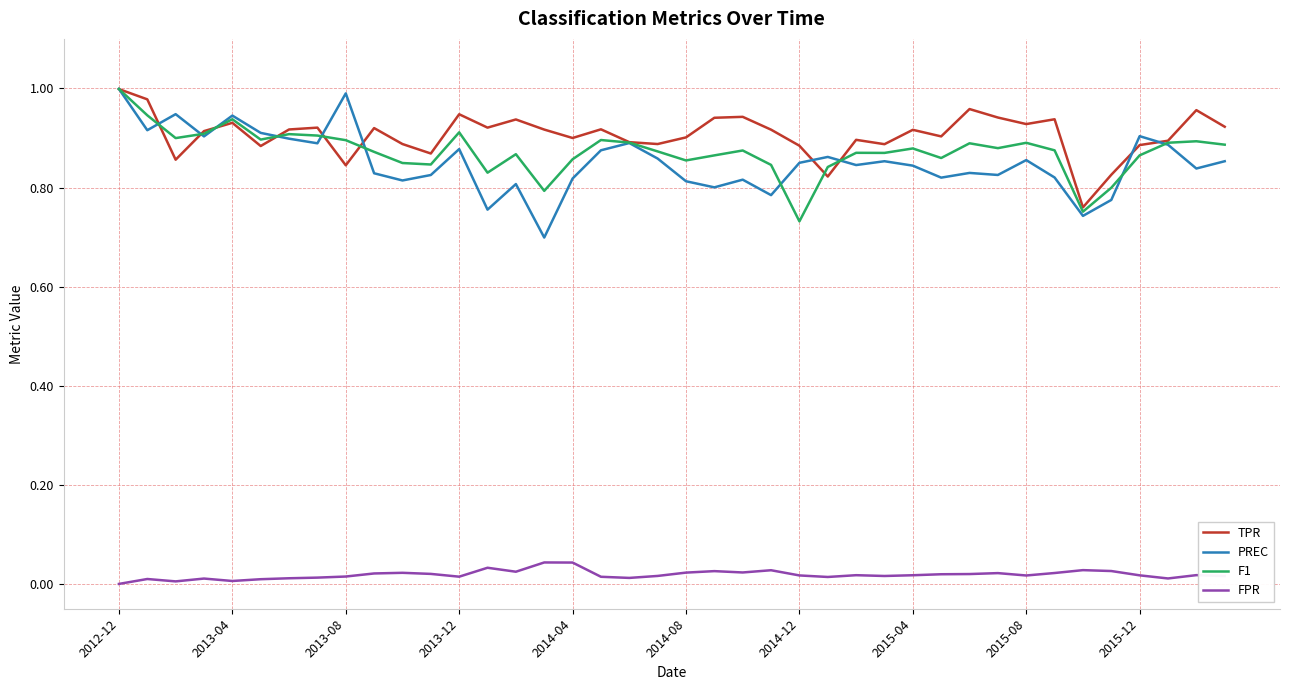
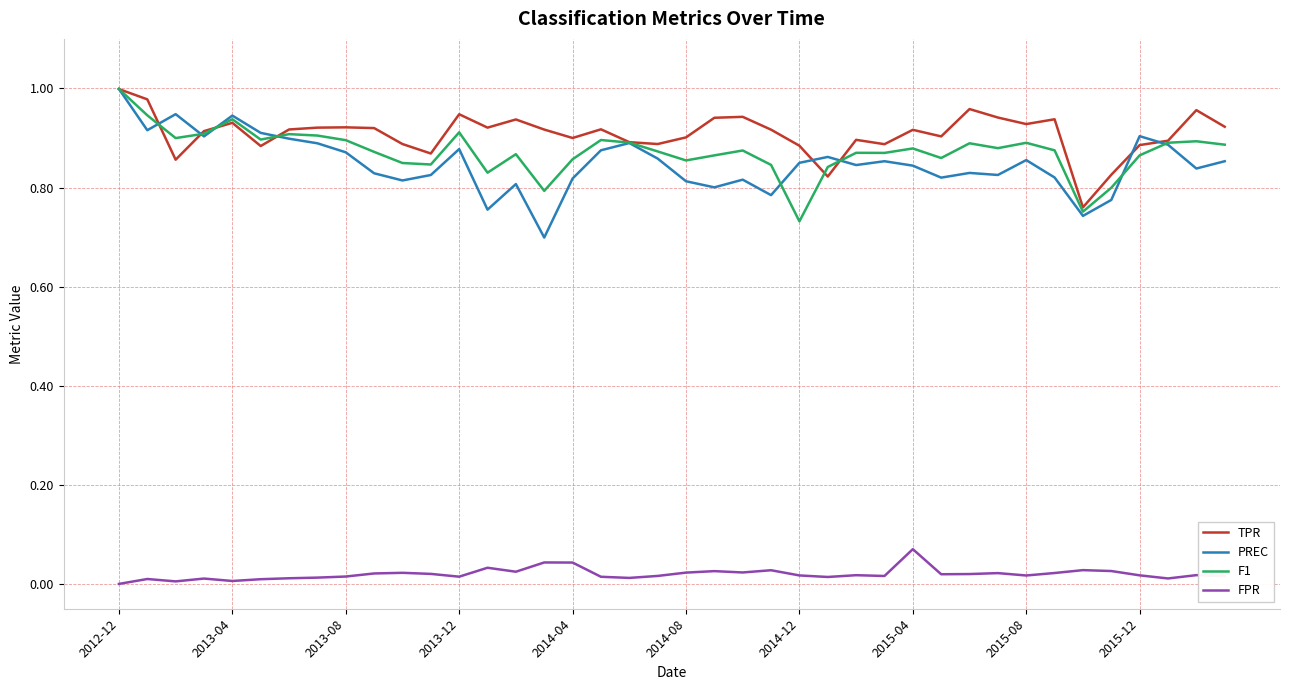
TPR, 2013-08: 0.84 -> 0.92
PREC, 2013-08: 0.99 -> 0.87
FPR, 2015-04: 0.02 -> 0.07
